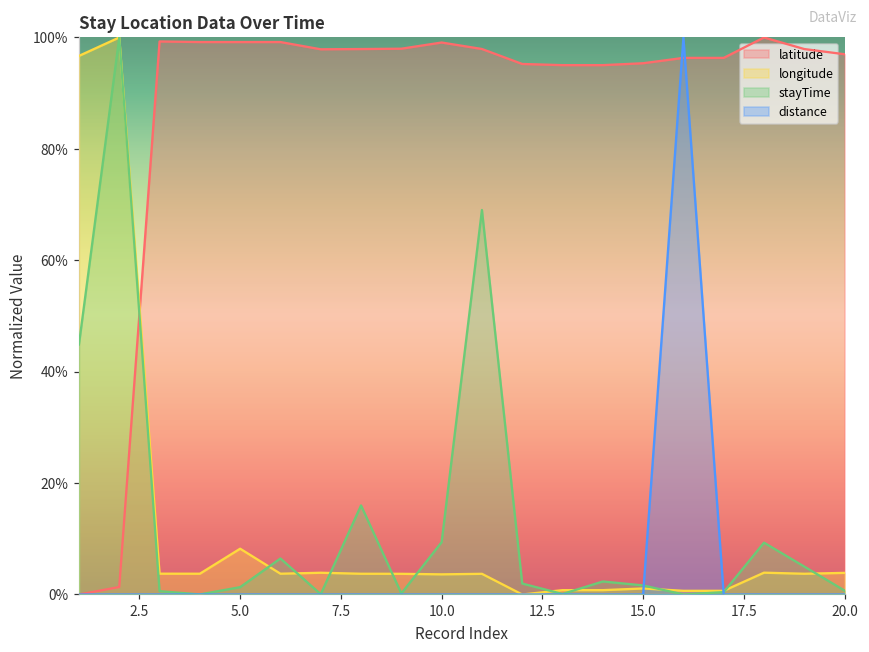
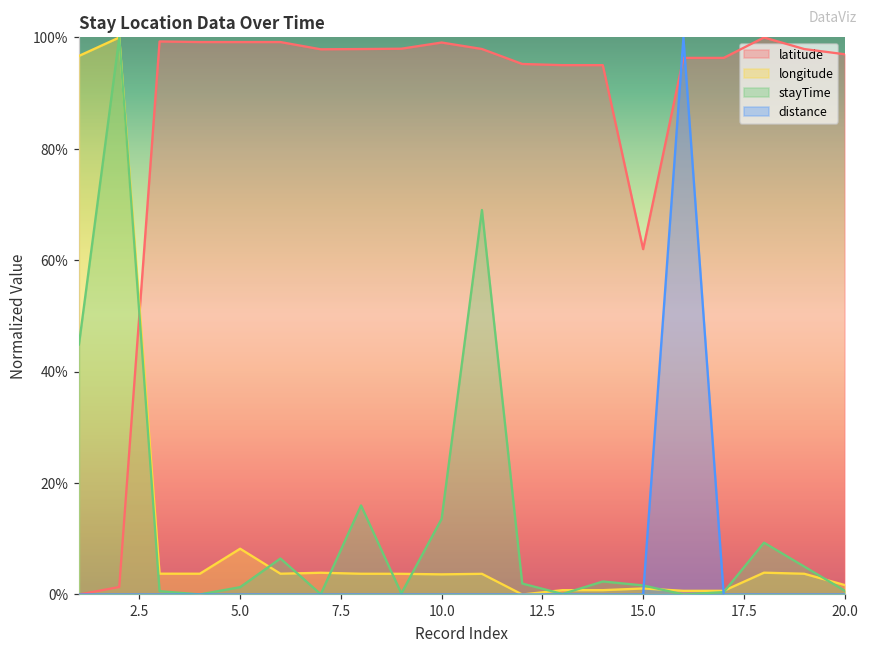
stayTime, 10.0: 9% -> 14%
latitude, 15.0: 95% -> 62%
longitude, 20.0: 4% -> 2%
